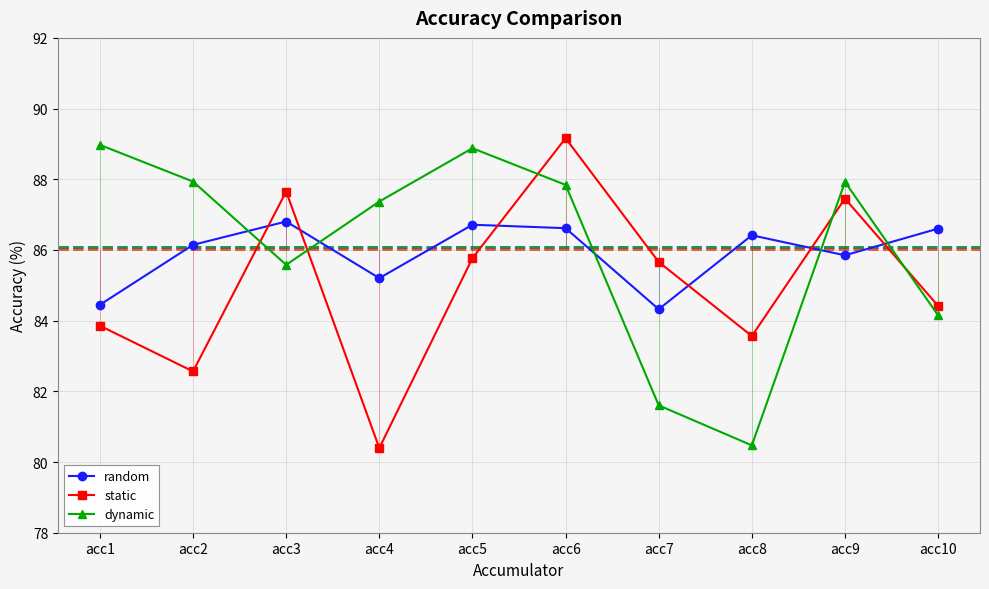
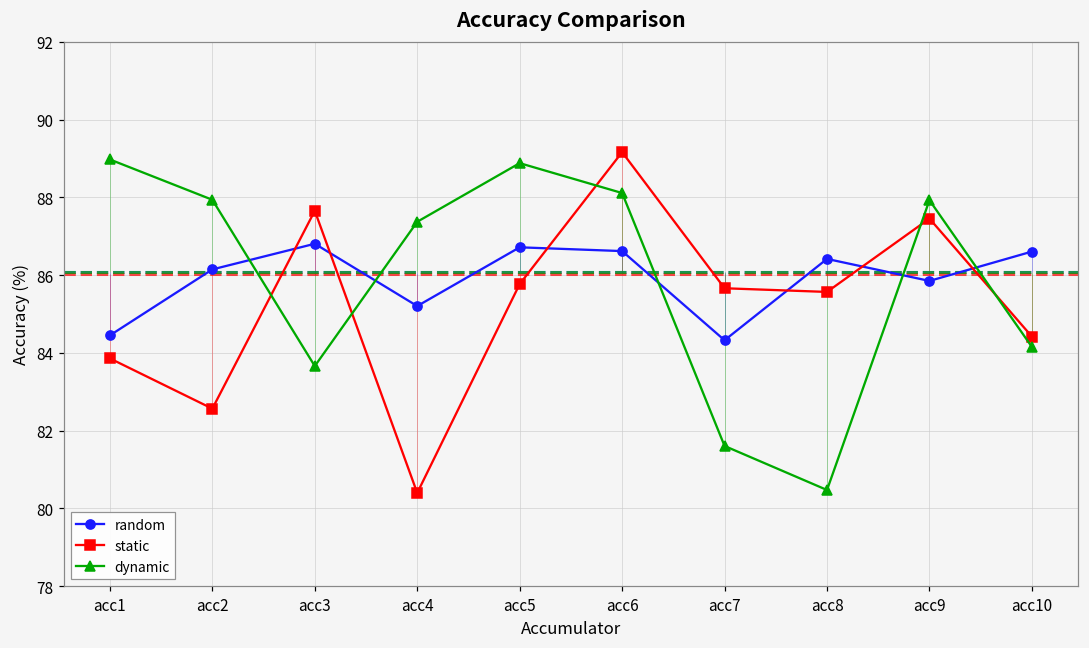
dynamic, acc3: 85.6 -> 83.7
dynamic, acc6: 87.8 -> 88.1
static, acc8: 83.6 -> 85.6
